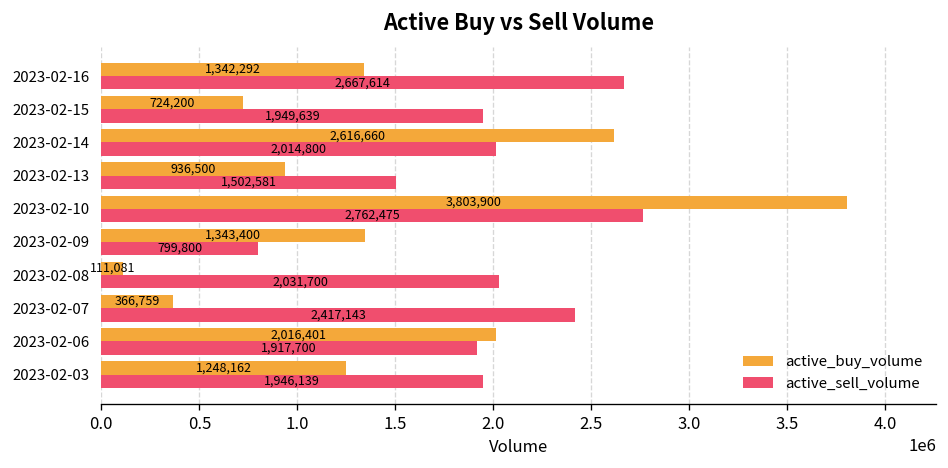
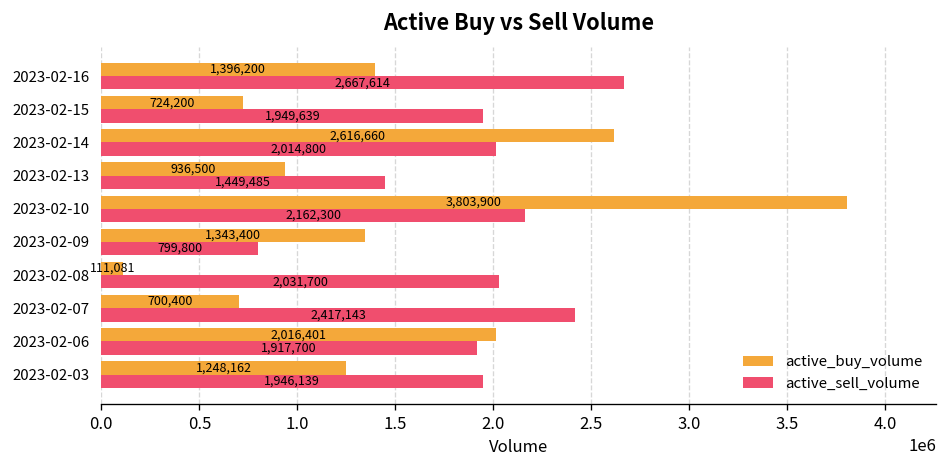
active_buy_volume, 2023-02-16: 1,342,292 -> 1,396,200
active_sell_volume, 2023-02-13: 1,502,581 -> 1,449,485
active_sell_volume, 2023-02-10: 2,762,475 -> 2,162,300
active_buy_volume, 2023-02-07: 366,759 -> 700,400
